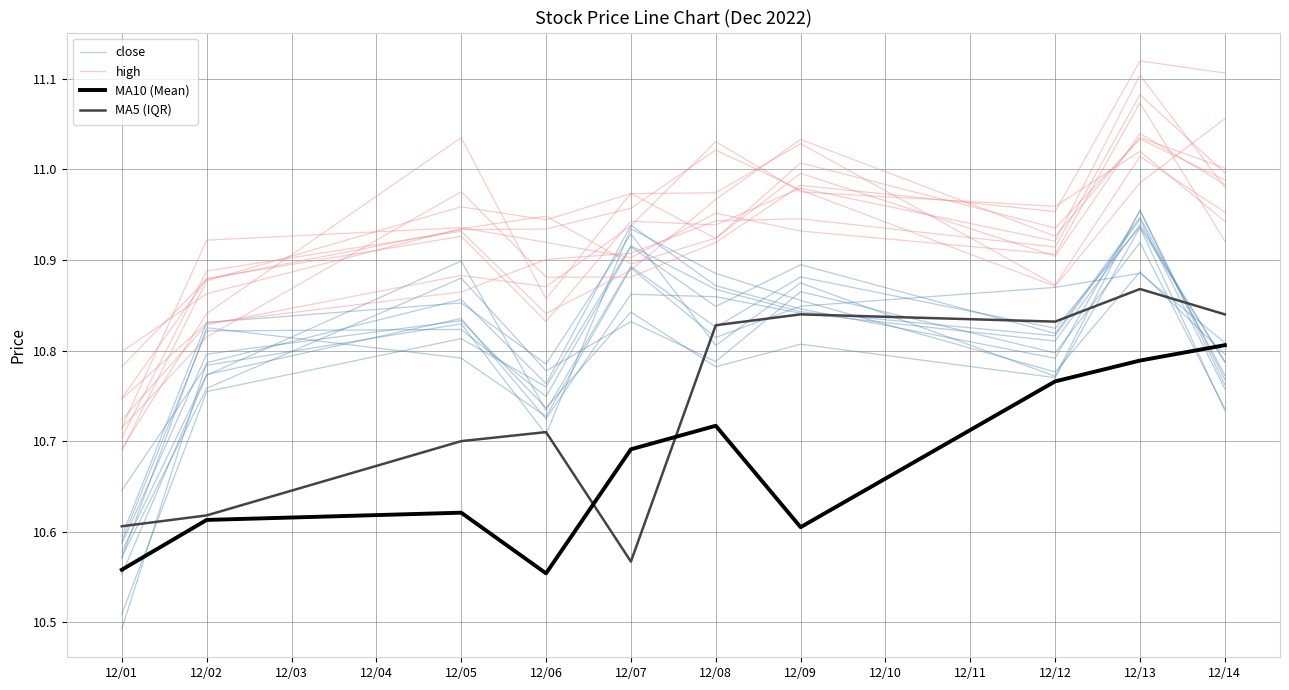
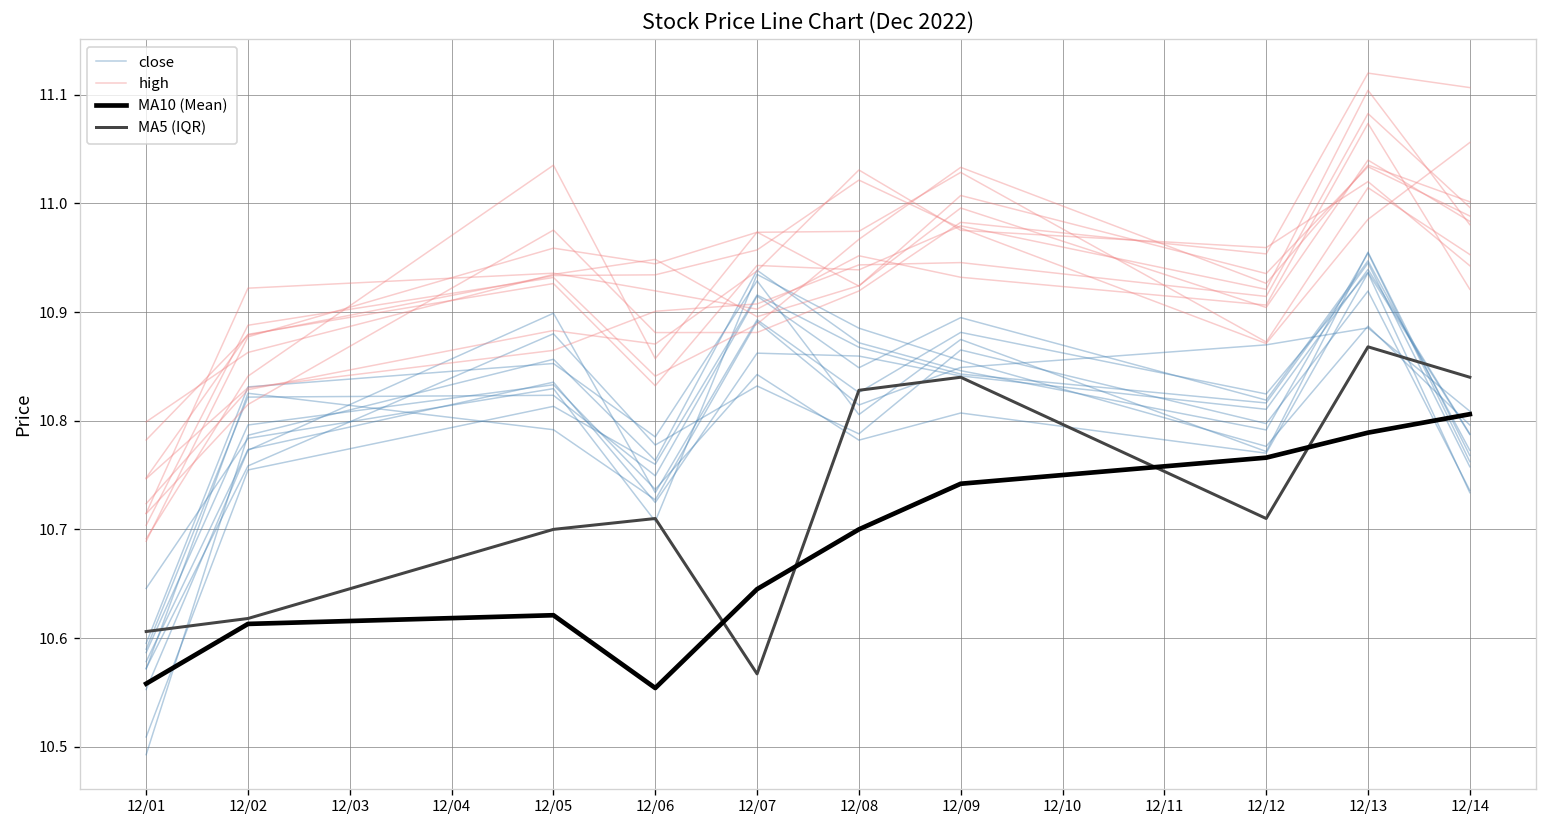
MA10 (Mean), 12/07: 10.69 -> 10.65
MA10 (Mean), 12/08: 10.72 -> 10.70
MA10 (Mean), 12/09: 10.61 -> 10.74
MA5 (IQR), 12/12: 10.83 -> 10.71
